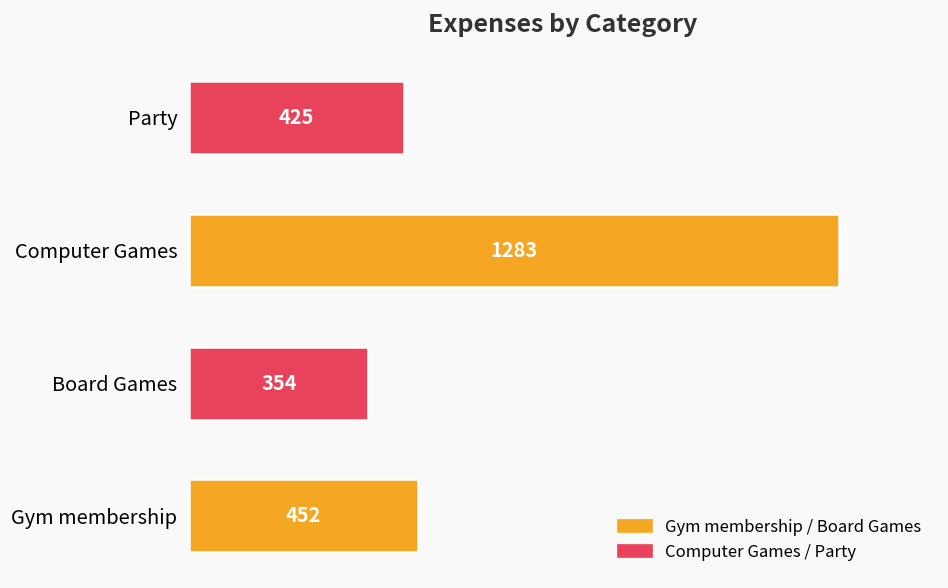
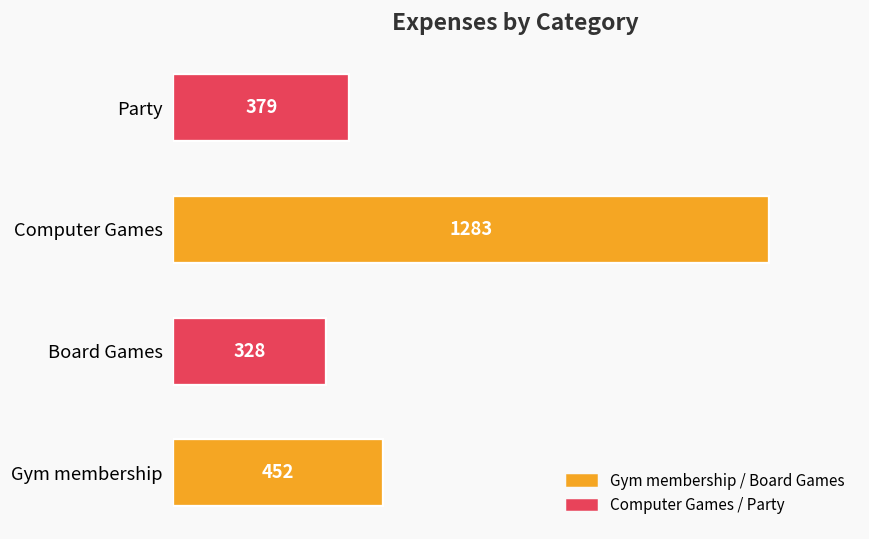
Party: 425 -> 379
Board Games: 354 -> 328
